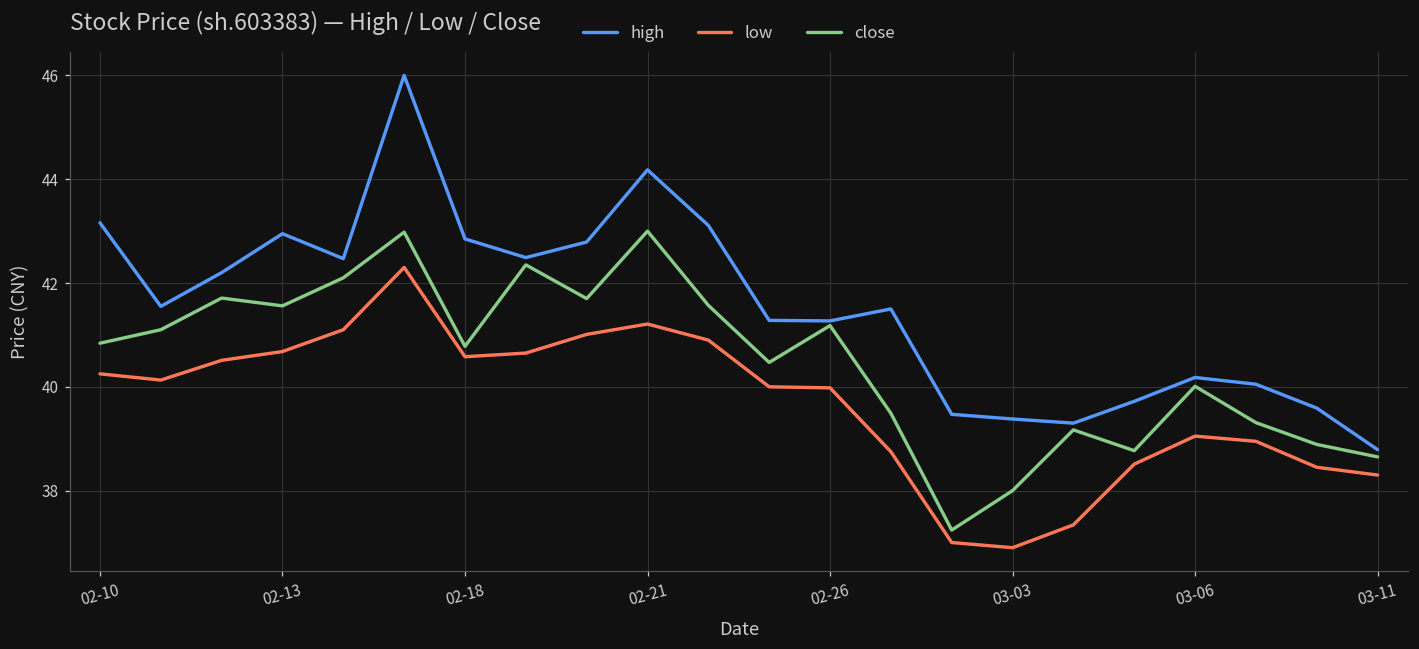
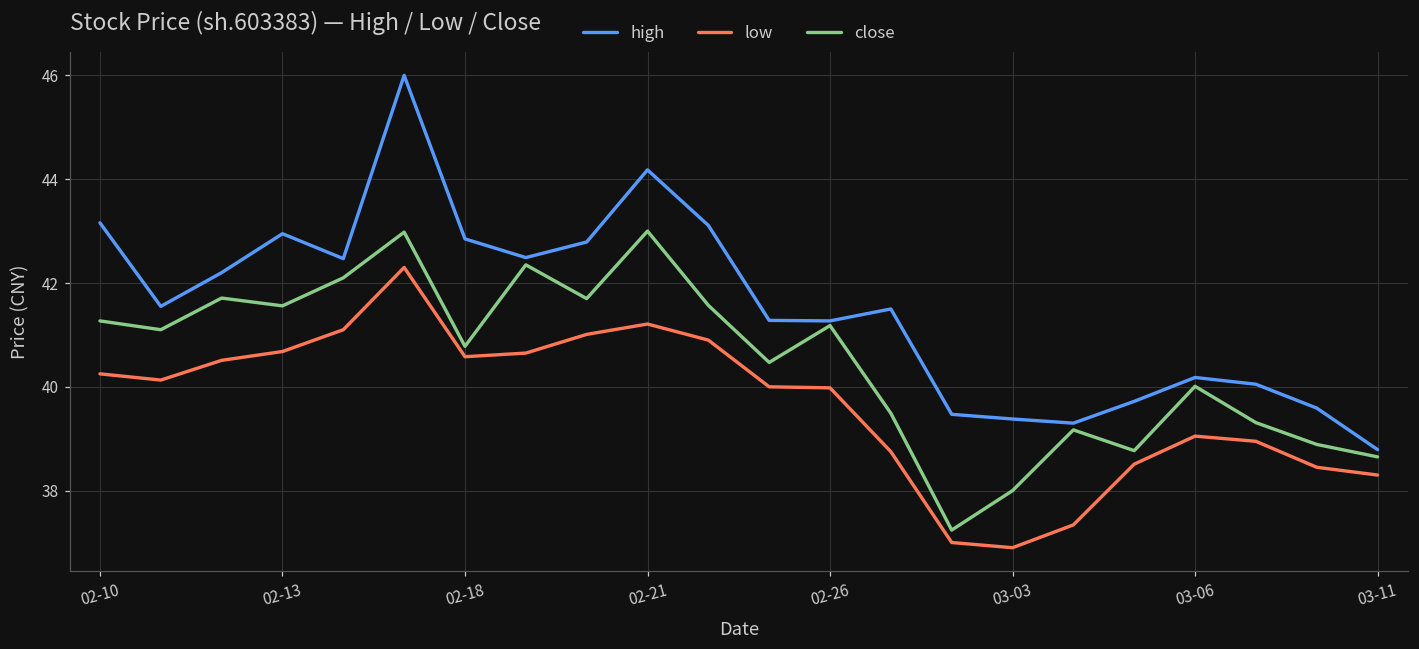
close, 02-10: 40.8 -> 41.3
